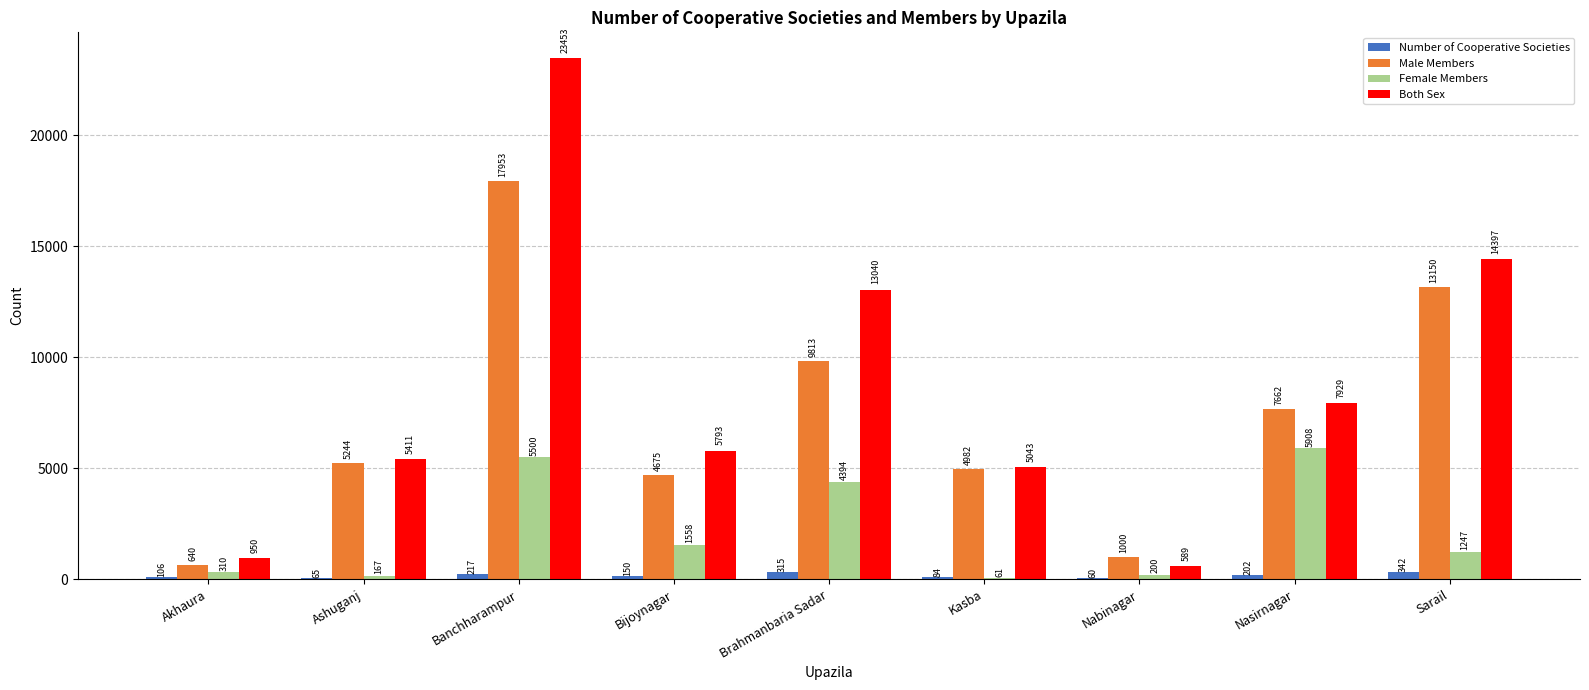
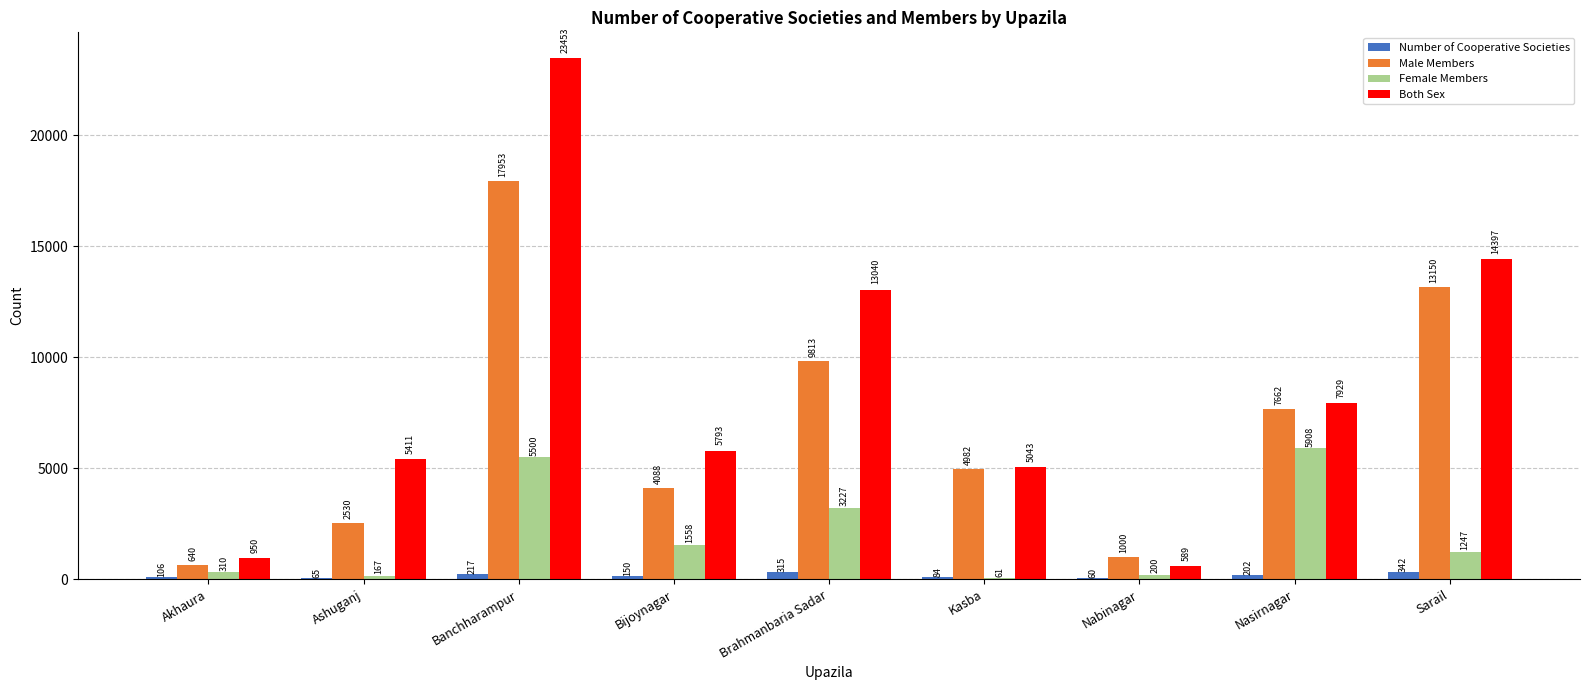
Male Members, Ashuganj: 5244 -> 2530
Male Members, Bijoynagar: 4675 -> 4088
Female Members, Brahmanbaria Sadar: 4394 -> 3227
